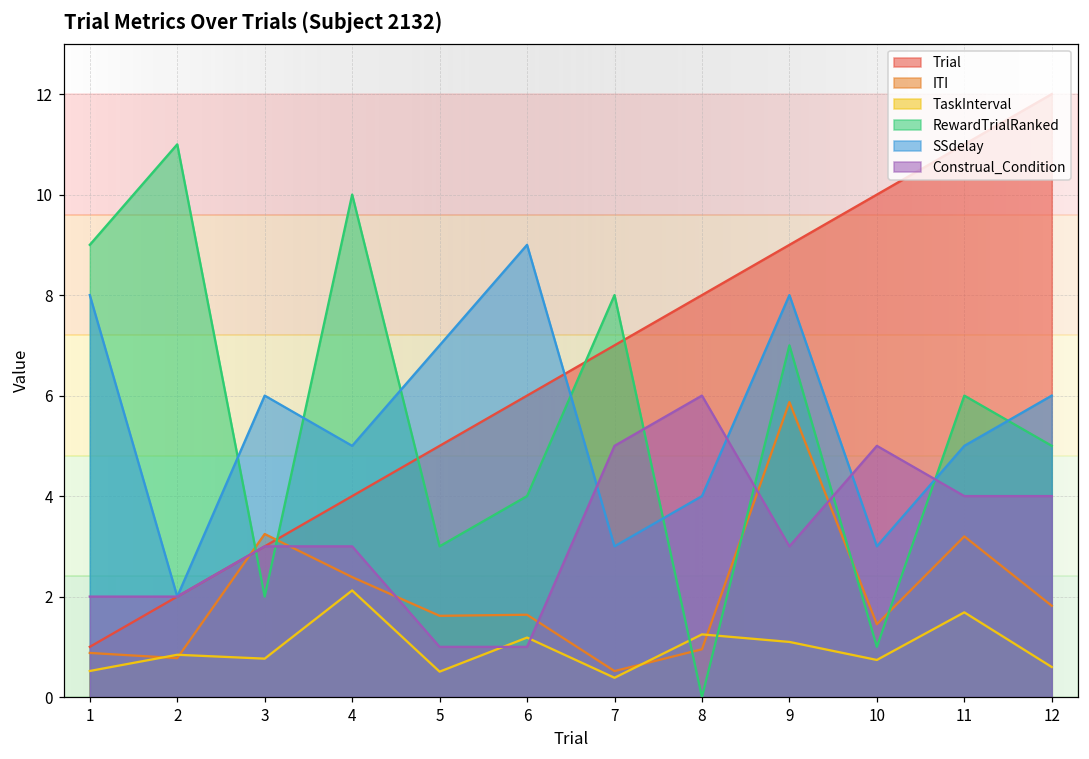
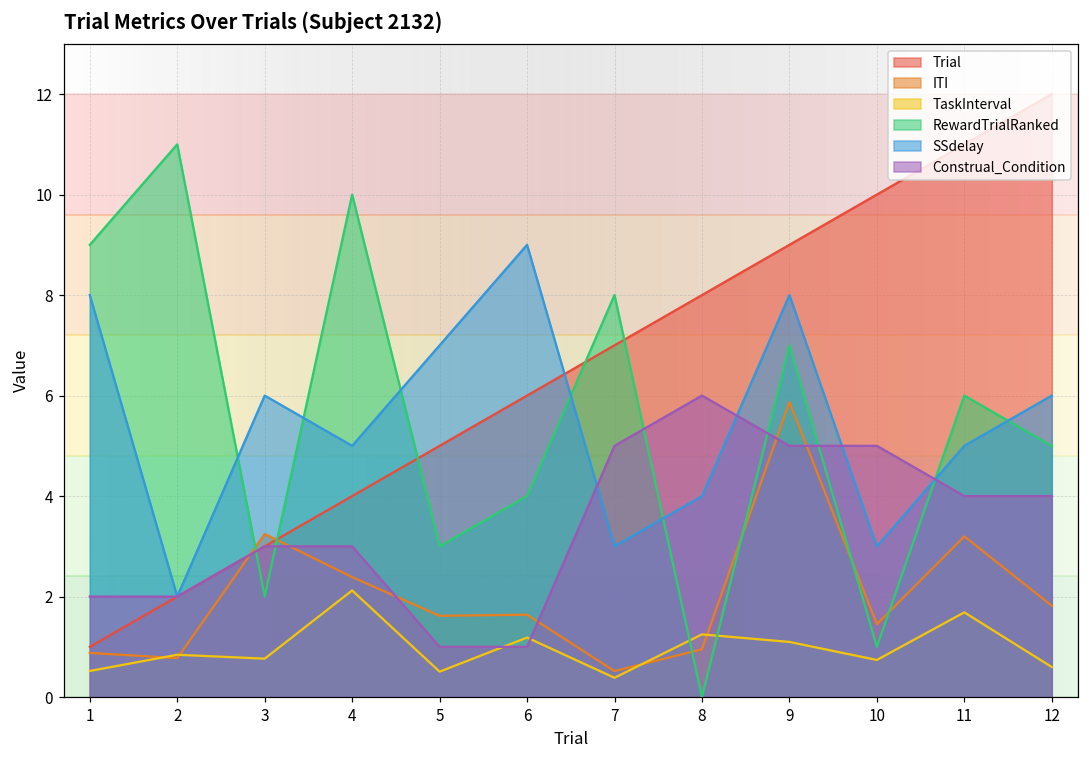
Construal_Condition, 9: 3 -> 5
